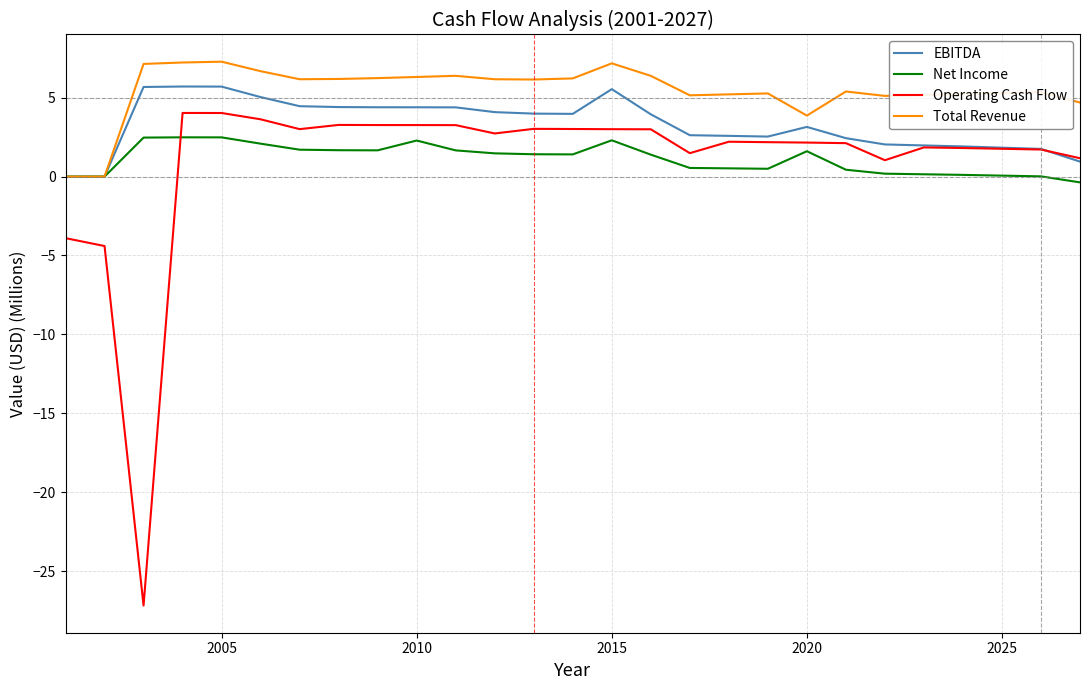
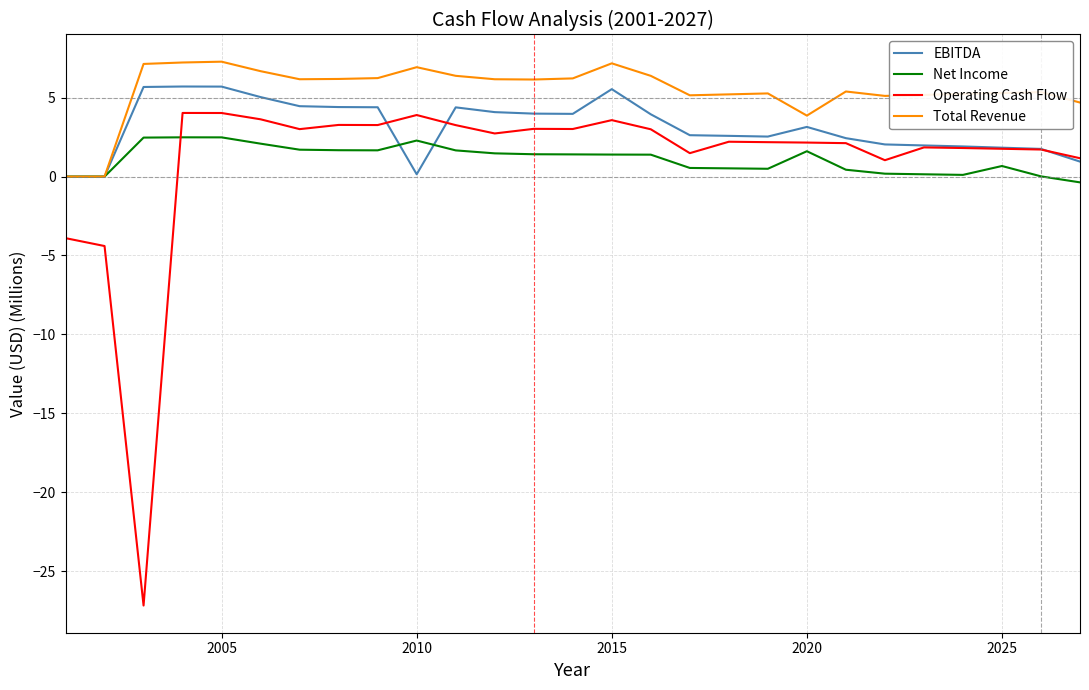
EBITDA, 2010: 4.4 -> 0.1
Operating Cash Flow, 2010: 3.3 -> 3.9
Total Revenue, 2010: 6.3 -> 6.9
Net Income, 2015: 2.3 -> 1.4
Operating Cash Flow, 2015: 3.0 -> 3.6
Net Income, 2025: 0.1 -> 0.7
